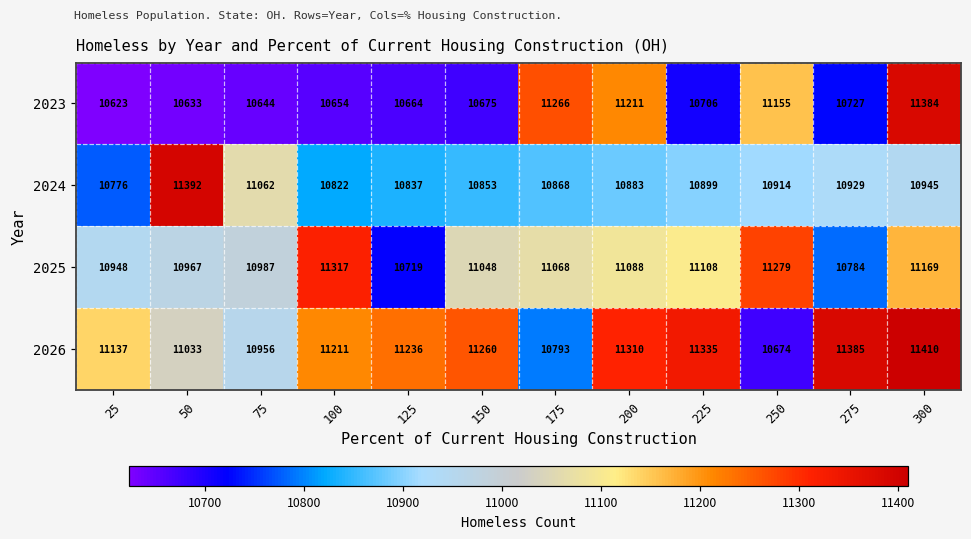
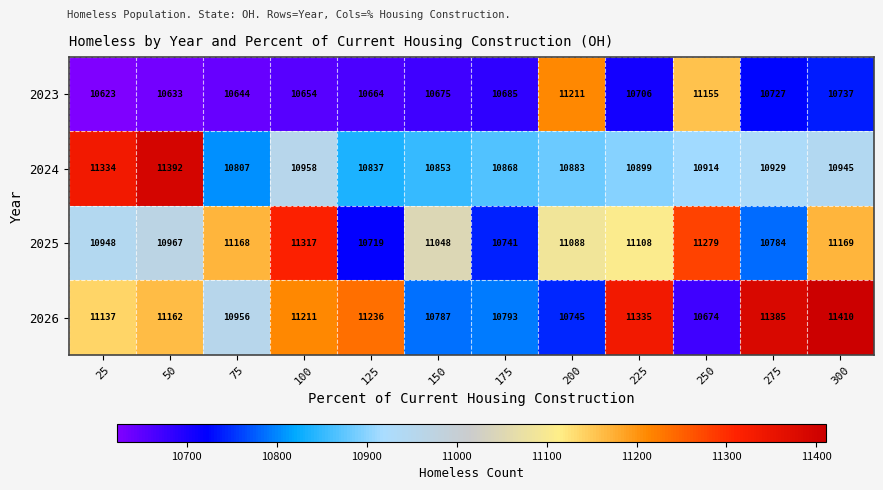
2023, 175: 11266 -> 10685
2023, 300: 11384 -> 10737
2024, 25: 10776 -> 11334
2024, 75: 11062 -> 10807
2024, 100: 10822 -> 10958
2025, 75: 10987 -> 11168
2025, 175: 11068 -> 10741
2026, 50: 11033 -> 11162
2026, 150: 11260 -> 10787
2026, 200: 11310 -> 10745
